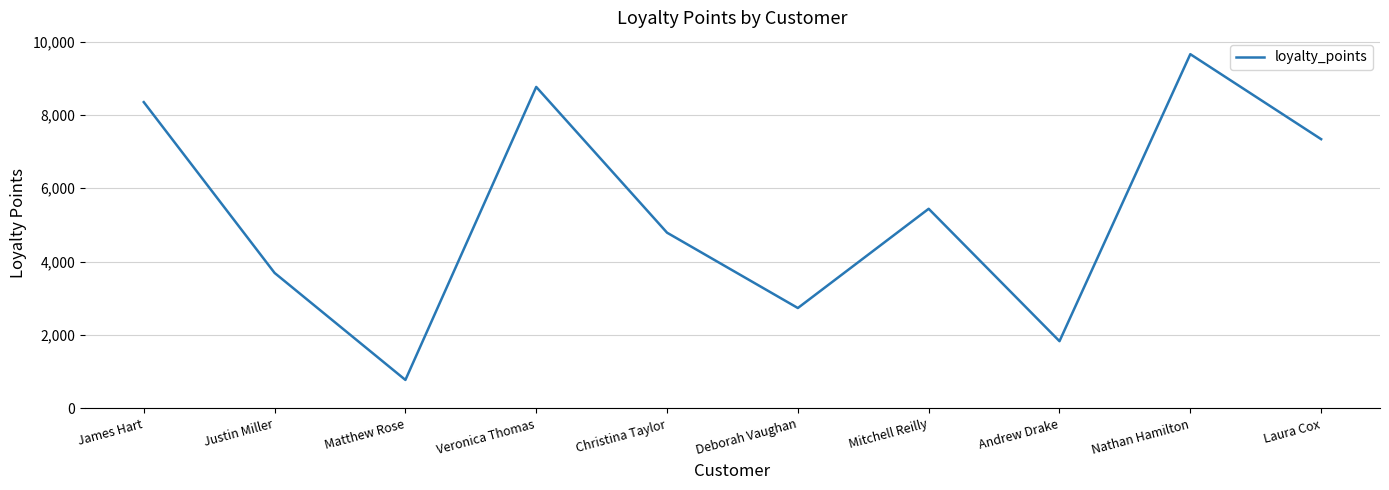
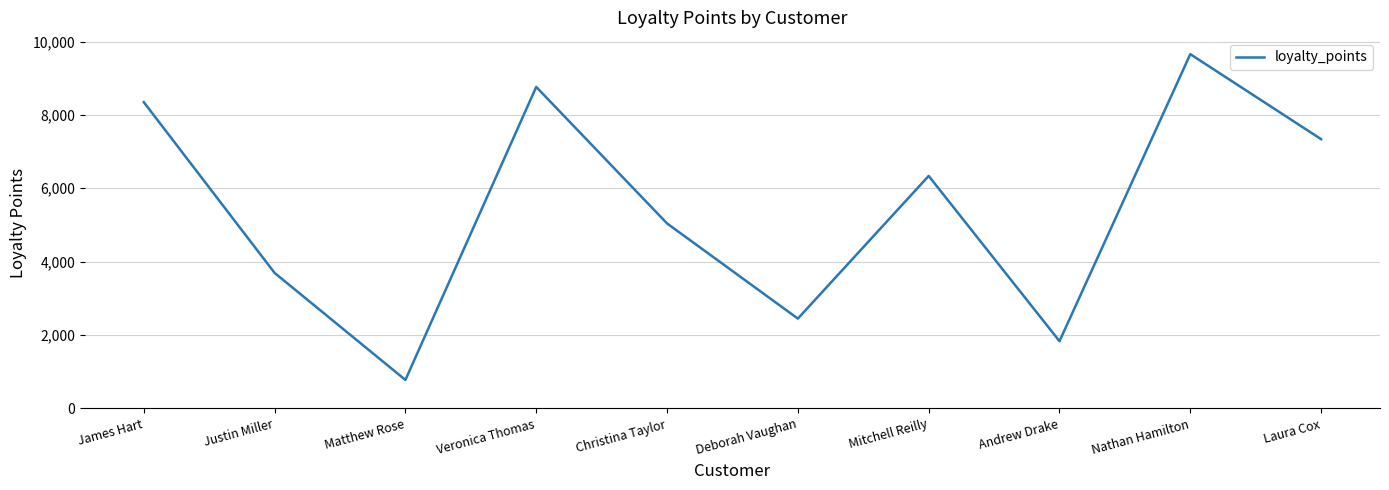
Christina Taylor: 4,800 -> 5,000
Deborah Vaughan: 2,700 -> 2,400
Mitchell Reilly: 5,400 -> 6,300
